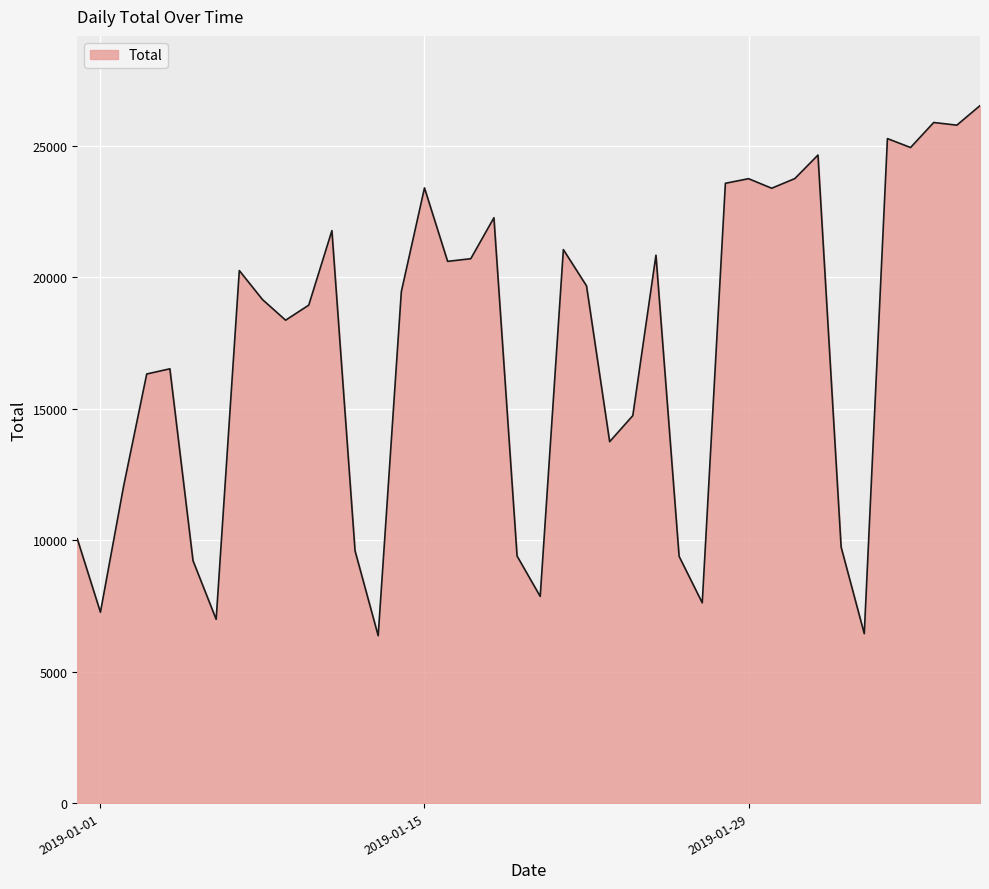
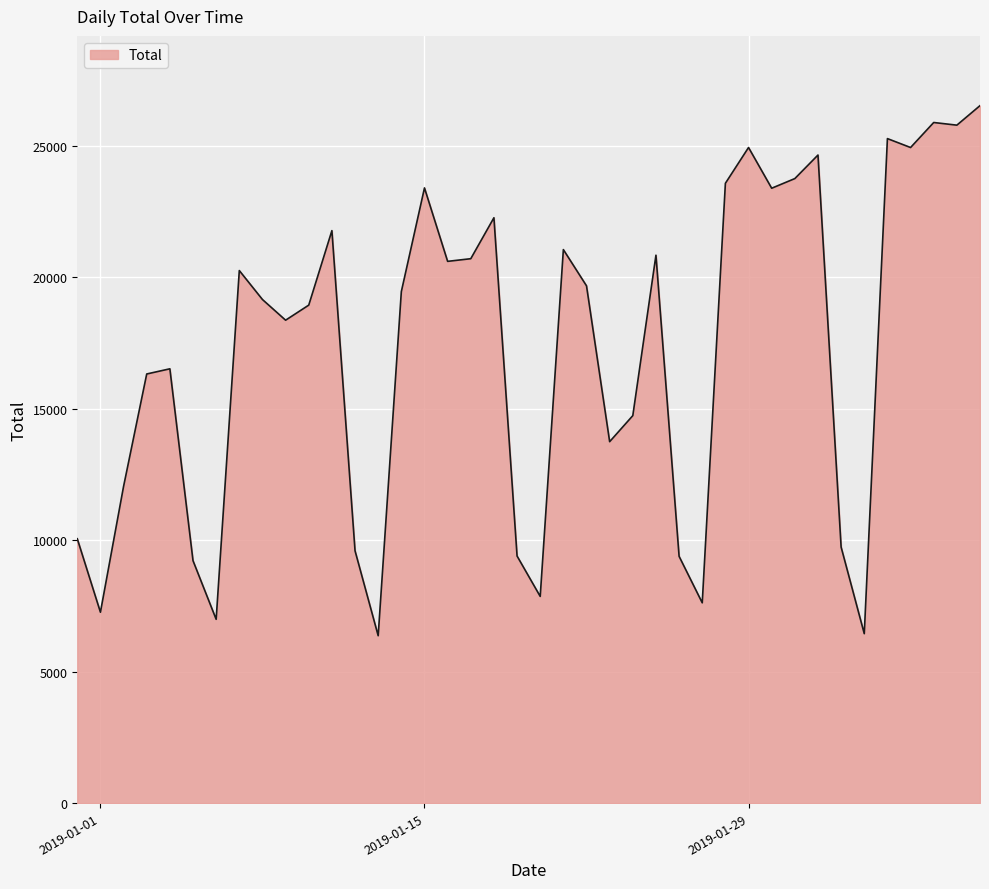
2019-01-29: 23700 -> 24900
